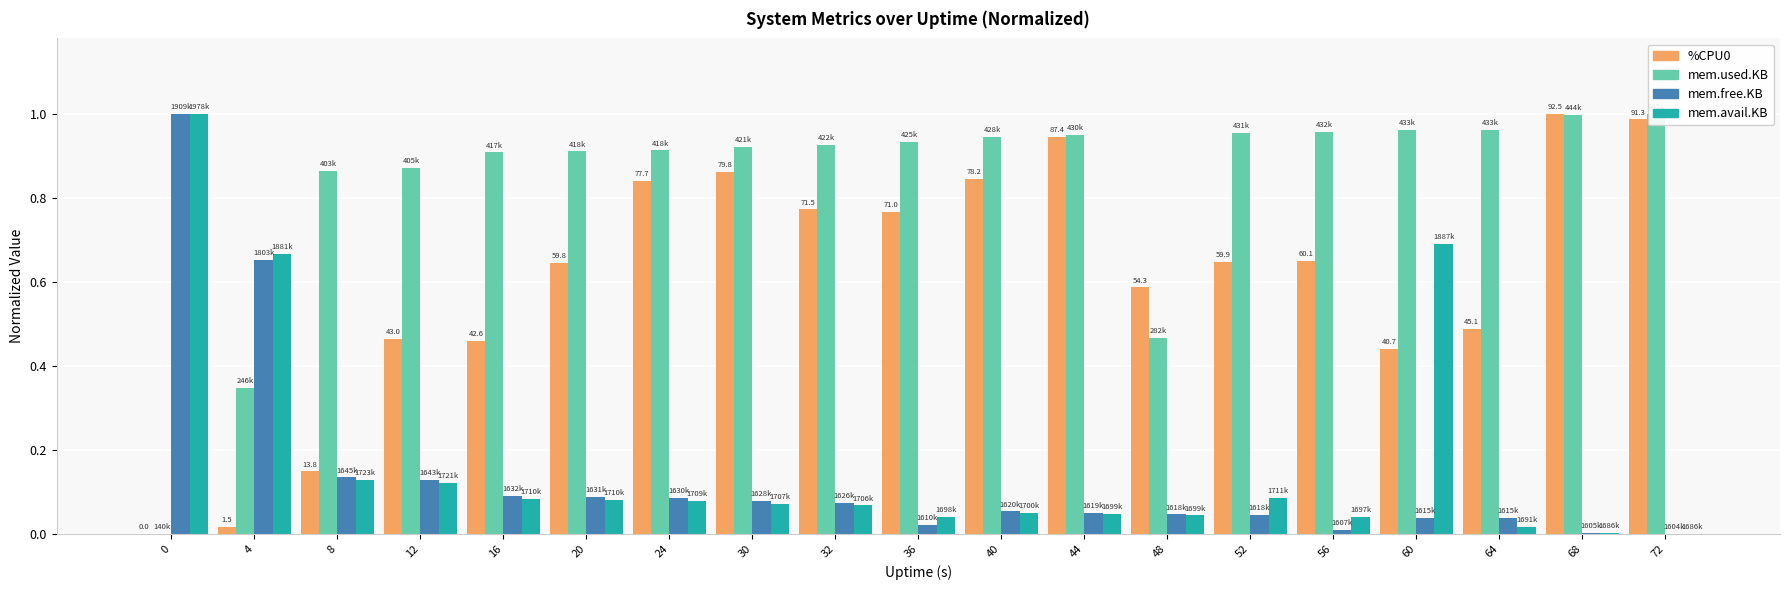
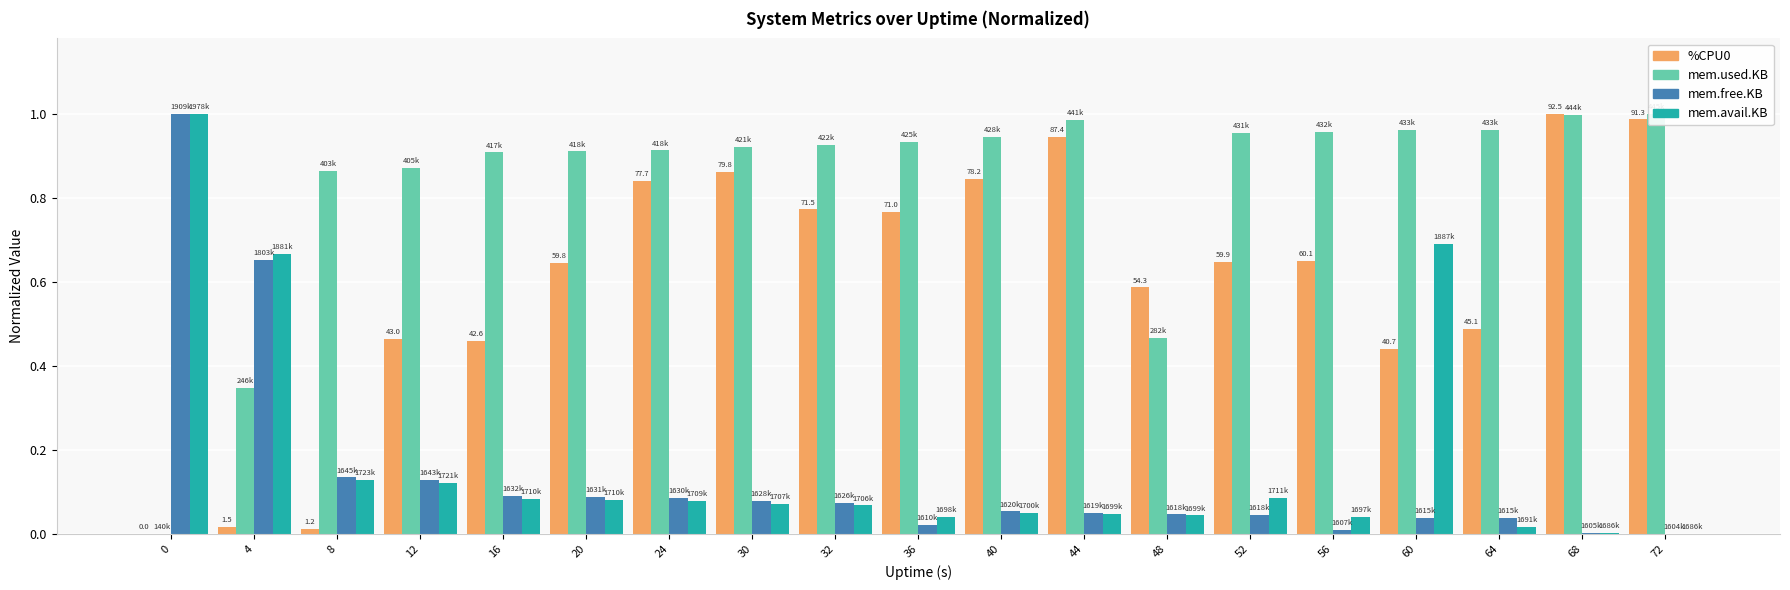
%CPU0, 8: 13.8 -> 1.2
mem.used.KB, 44: 430k -> 441k
